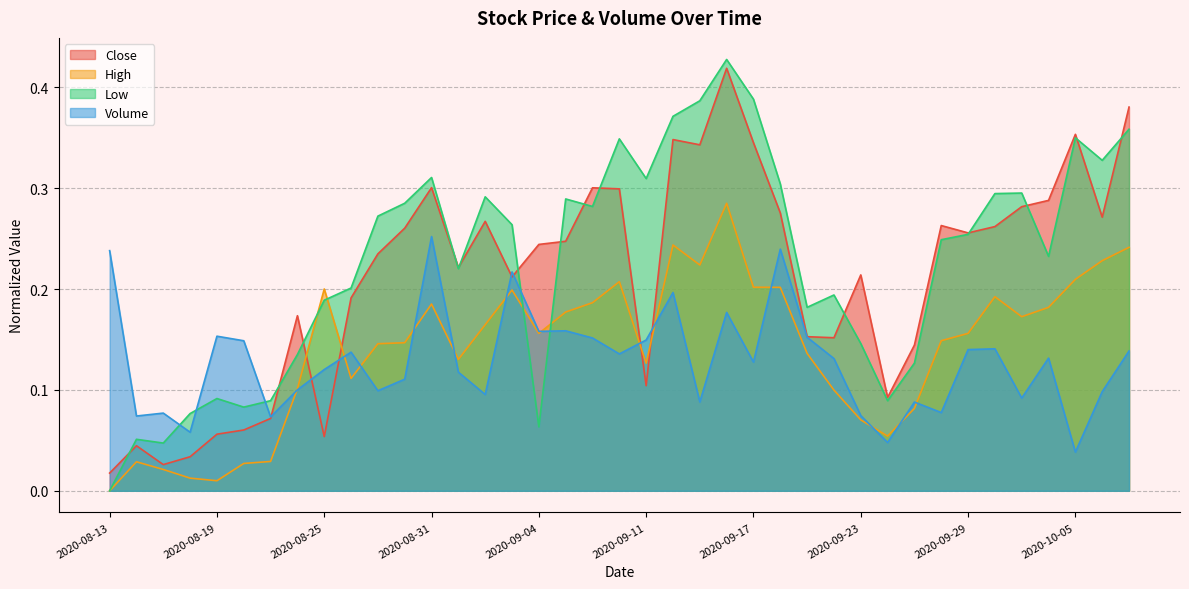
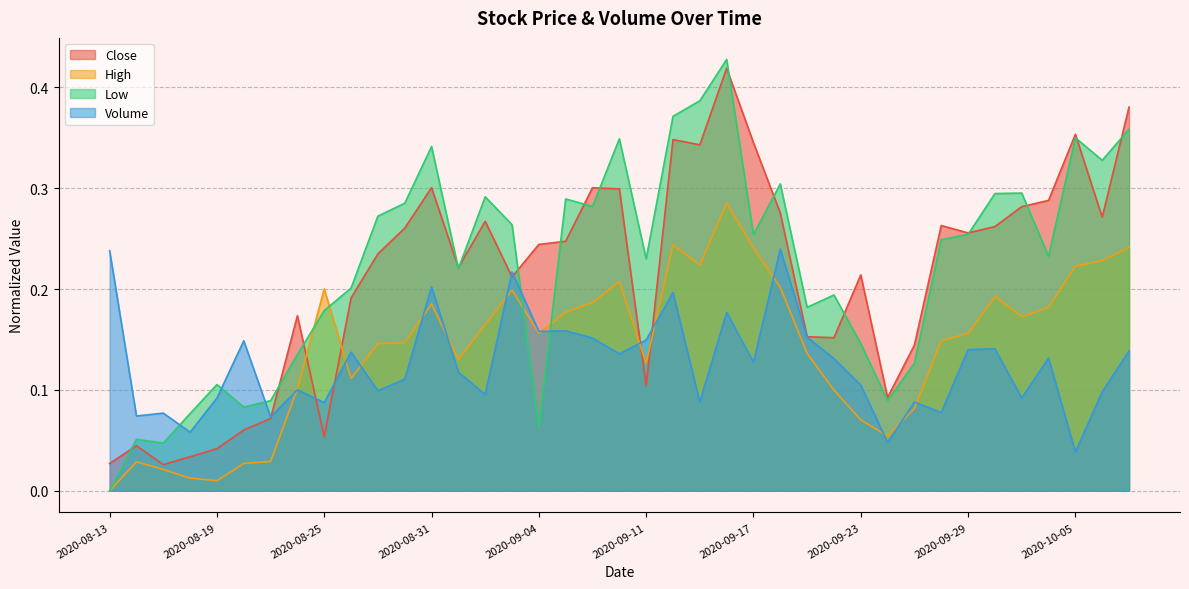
Close, 2020-08-13: 0.018 -> 0.027
Close, 2020-08-19: 0.056 -> 0.042
Low, 2020-08-19: 0.091 -> 0.105
Volume, 2020-08-19: 0.153 -> 0.092
Low, 2020-08-25: 0.189 -> 0.179
Volume, 2020-08-25: 0.120 -> 0.087
Low, 2020-08-31: 0.311 -> 0.341
Volume, 2020-08-31: 0.252 -> 0.202
Low, 2020-09-11: 0.310 -> 0.230
High, 2020-09-17: 0.202 -> 0.241
Low, 2020-09-17: 0.388 -> 0.254
Volume, 2020-09-23: 0.075 -> 0.105
High, 2020-10-05: 0.210 -> 0.223
